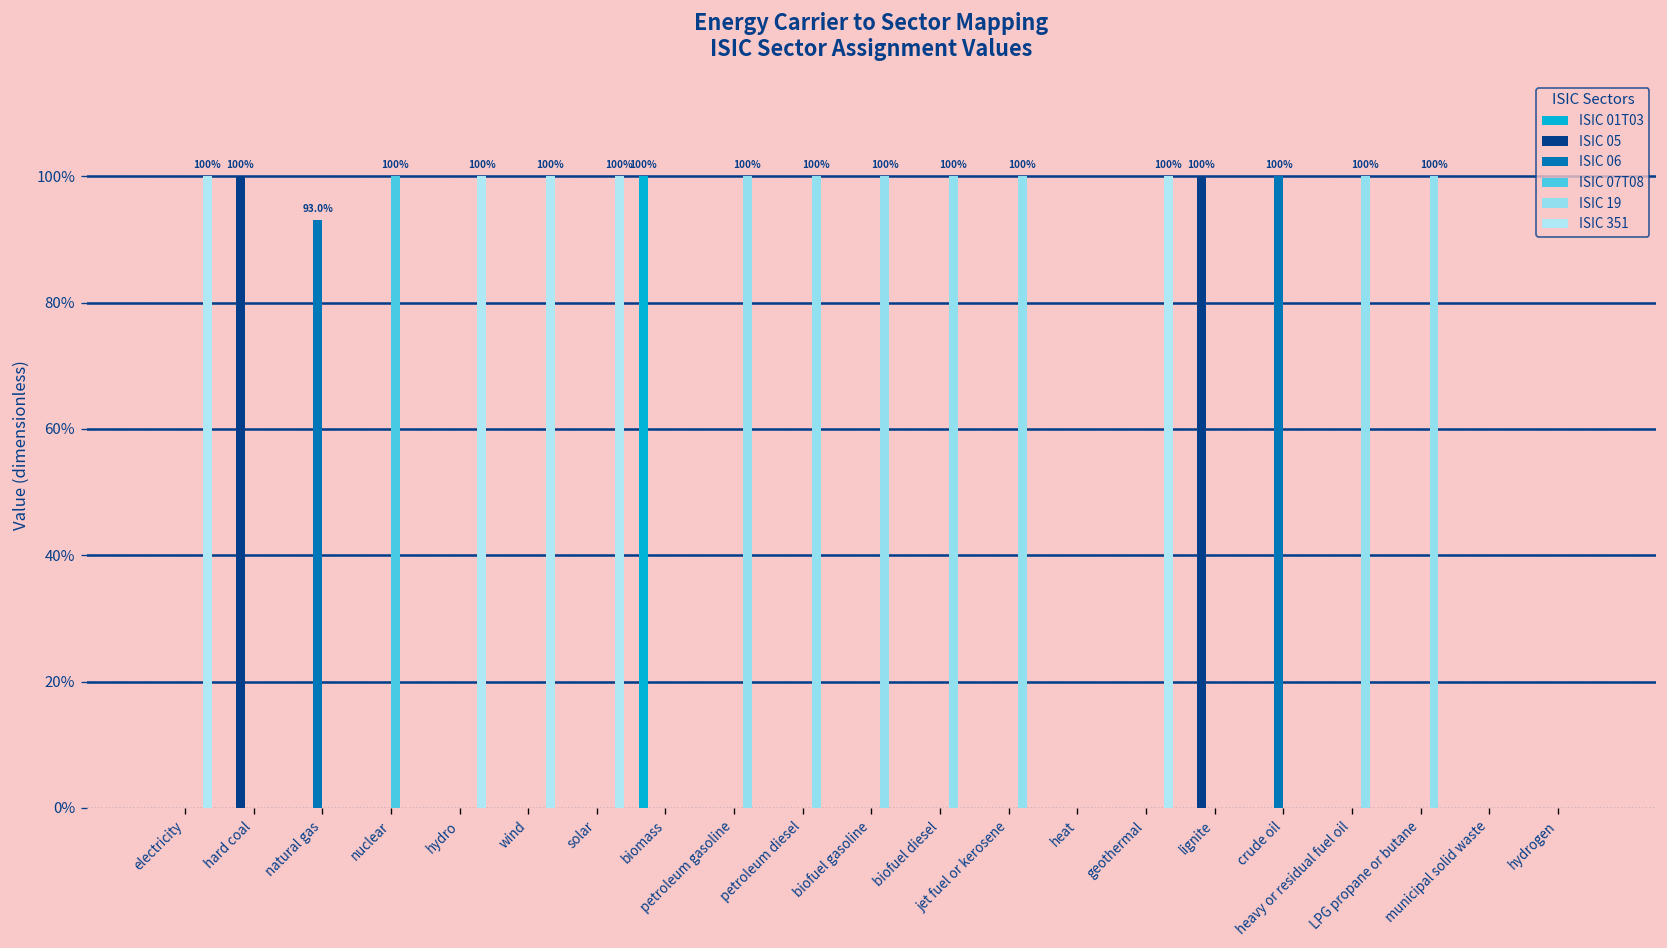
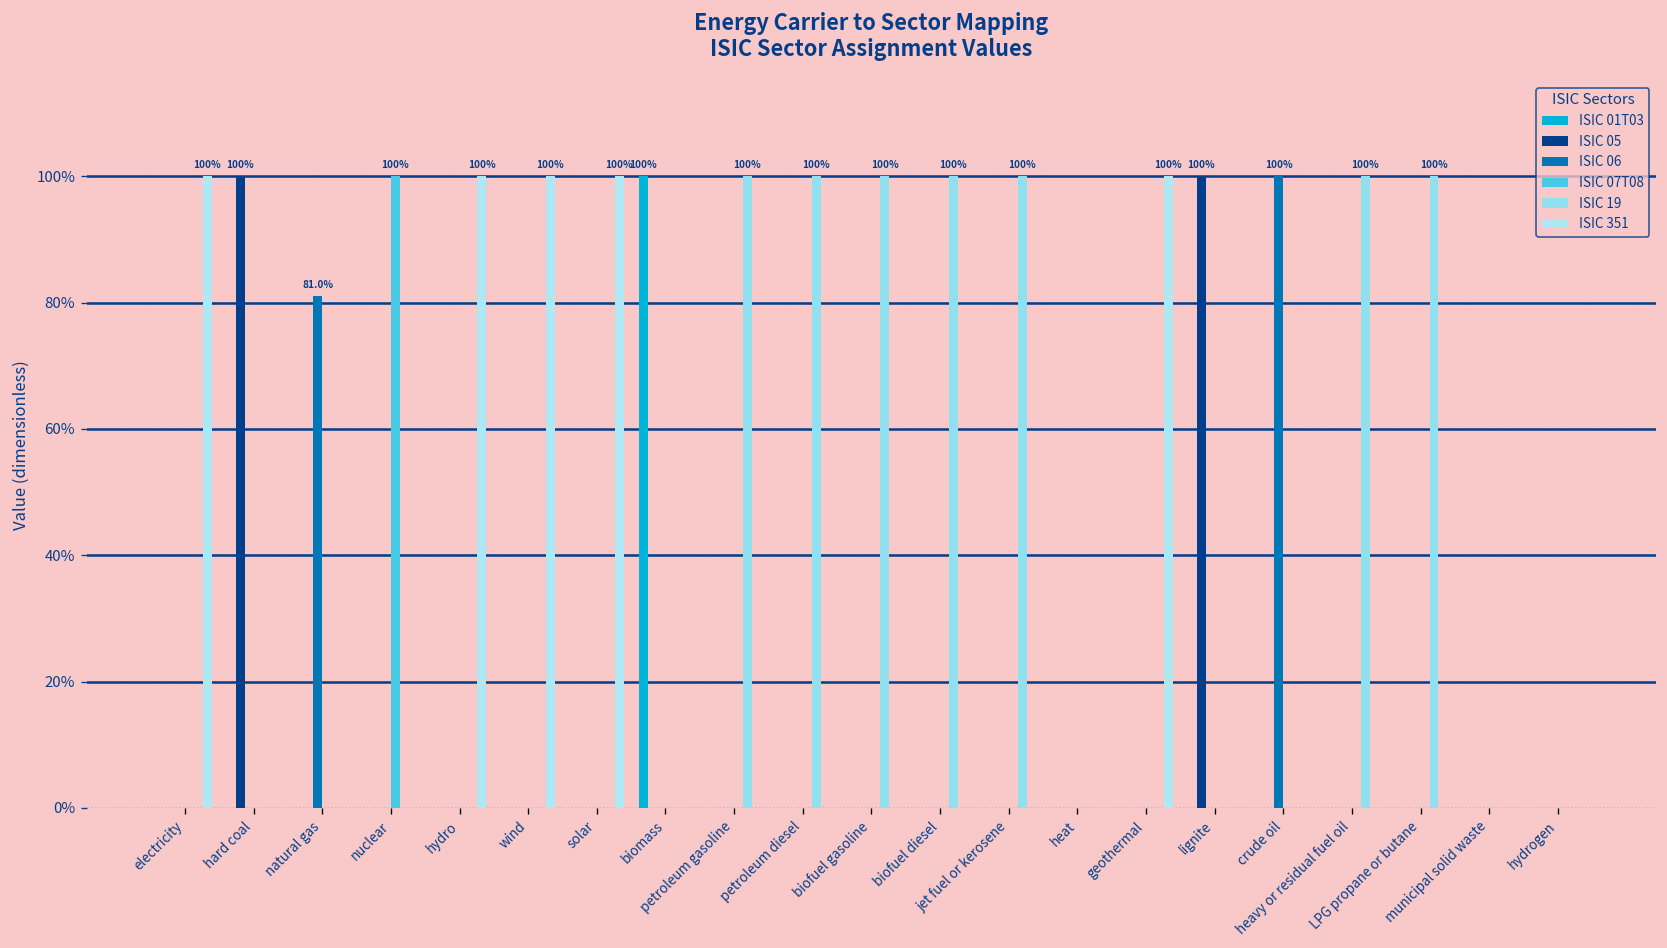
ISIC 06, natural gas: 93.0% -> 81.0%
